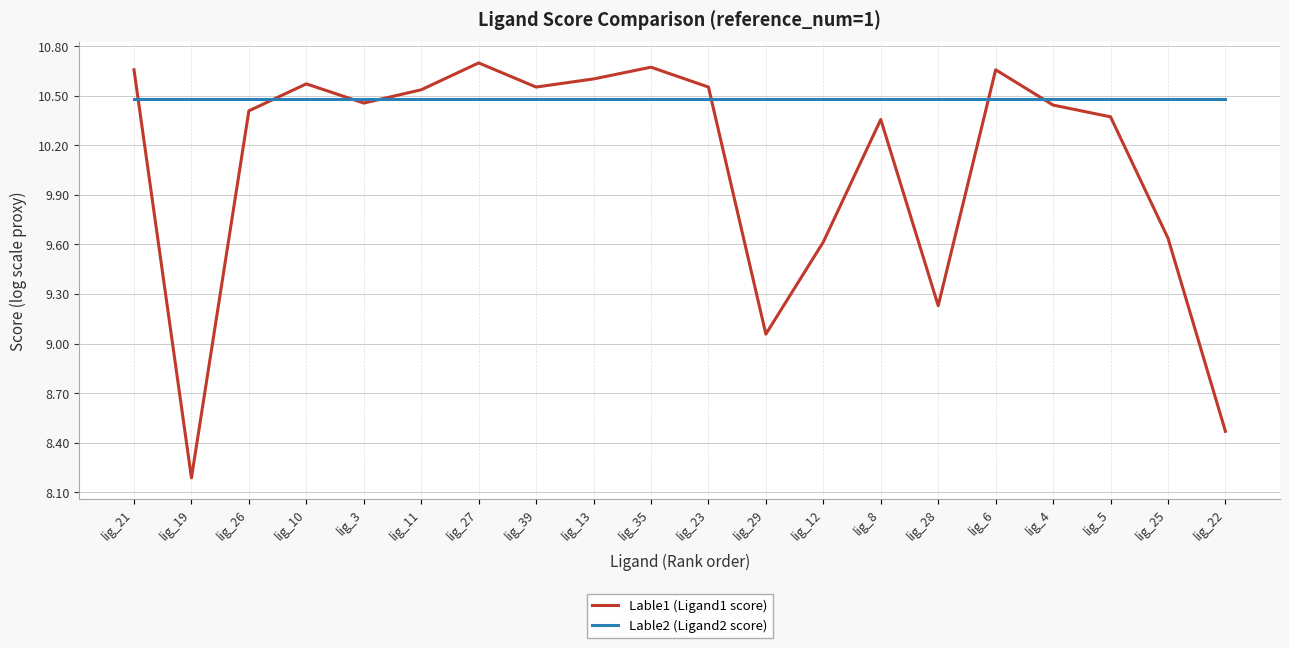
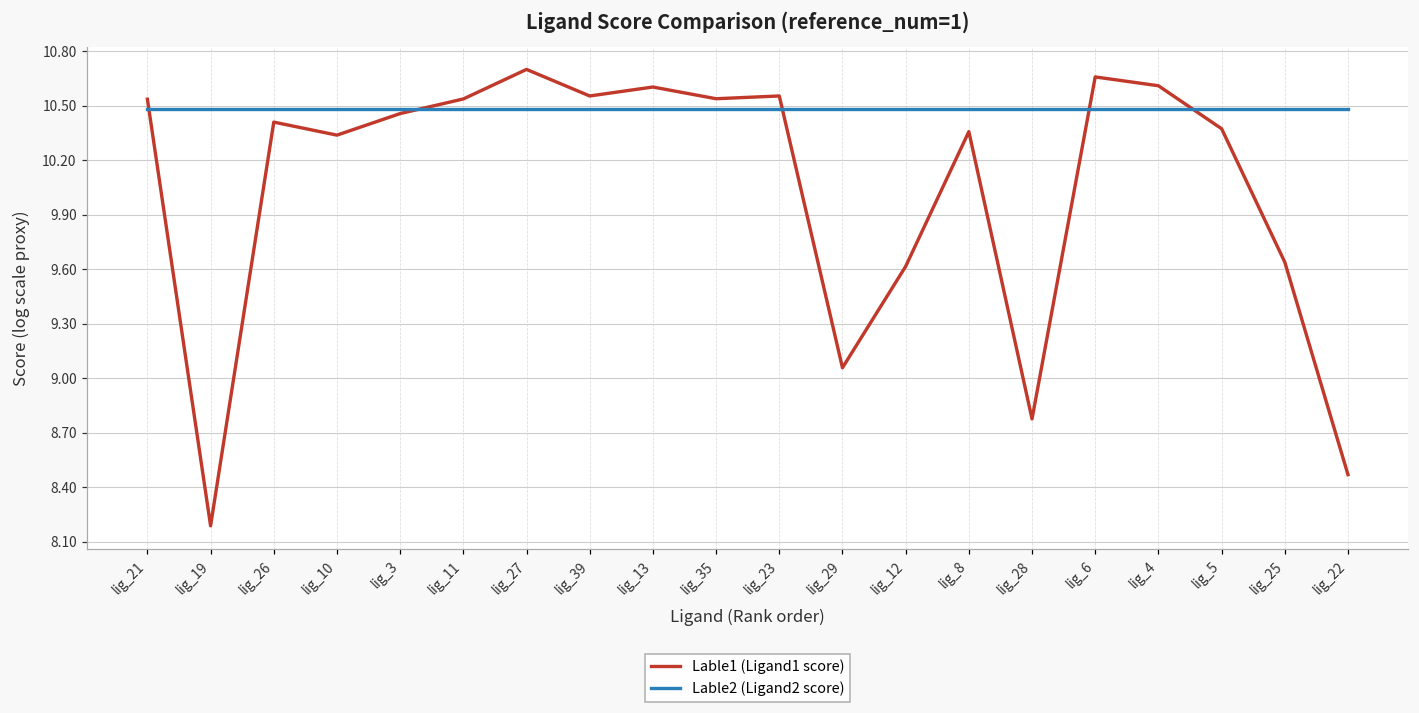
Lable1 (Ligand1 score), lig_21: 10.66 -> 10.53
Lable1 (Ligand1 score), lig_10: 10.57 -> 10.34
Lable1 (Ligand1 score), lig_35: 10.67 -> 10.54
Lable1 (Ligand1 score), lig_28: 9.23 -> 8.78
Lable1 (Ligand1 score), lig_4: 10.44 -> 10.61
